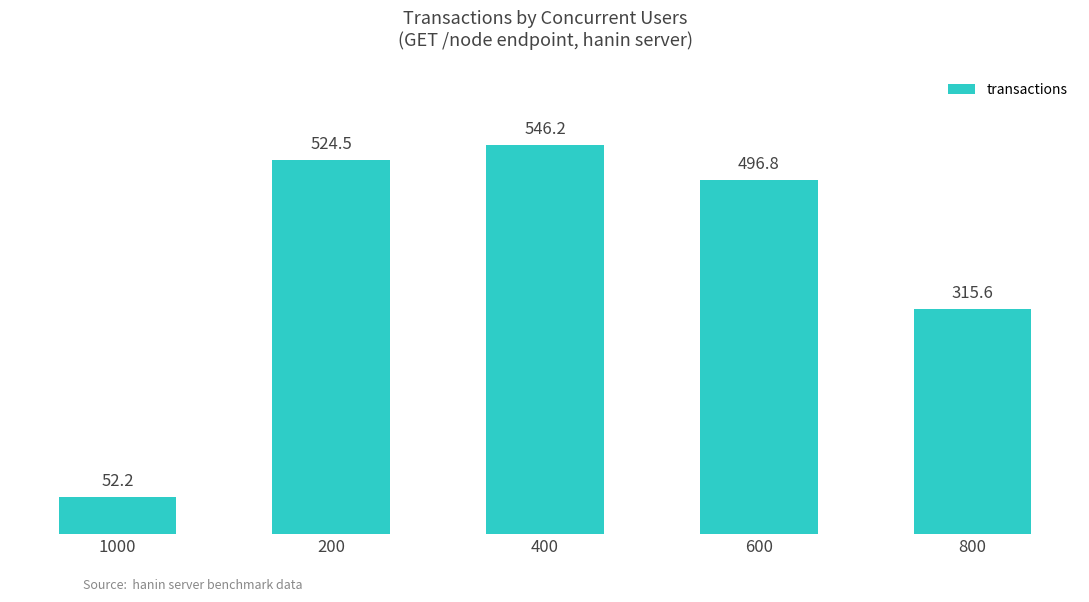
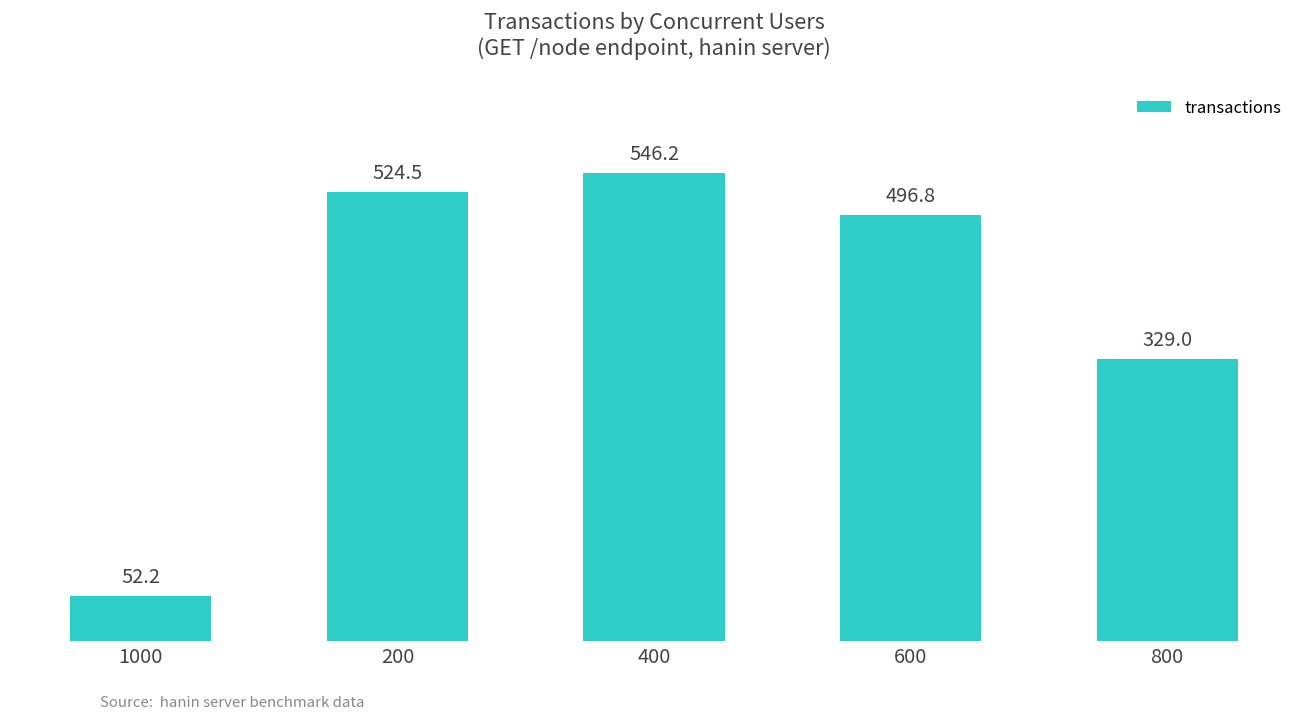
800: 315.6 -> 329.0
